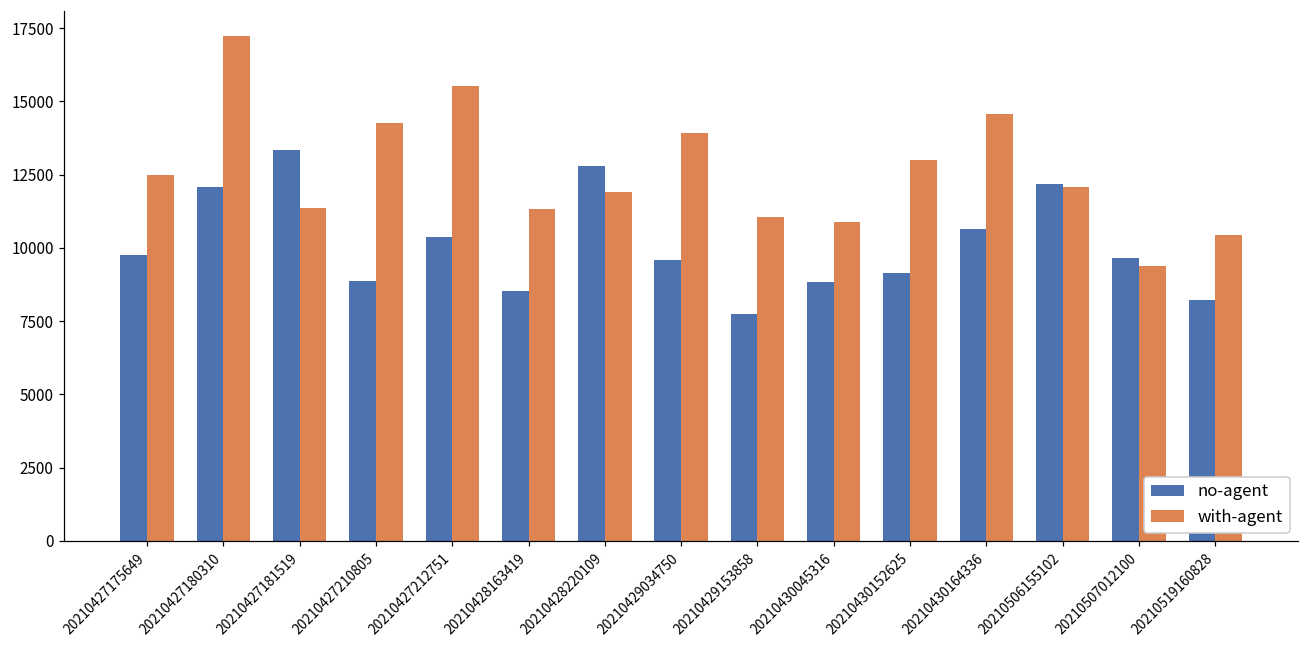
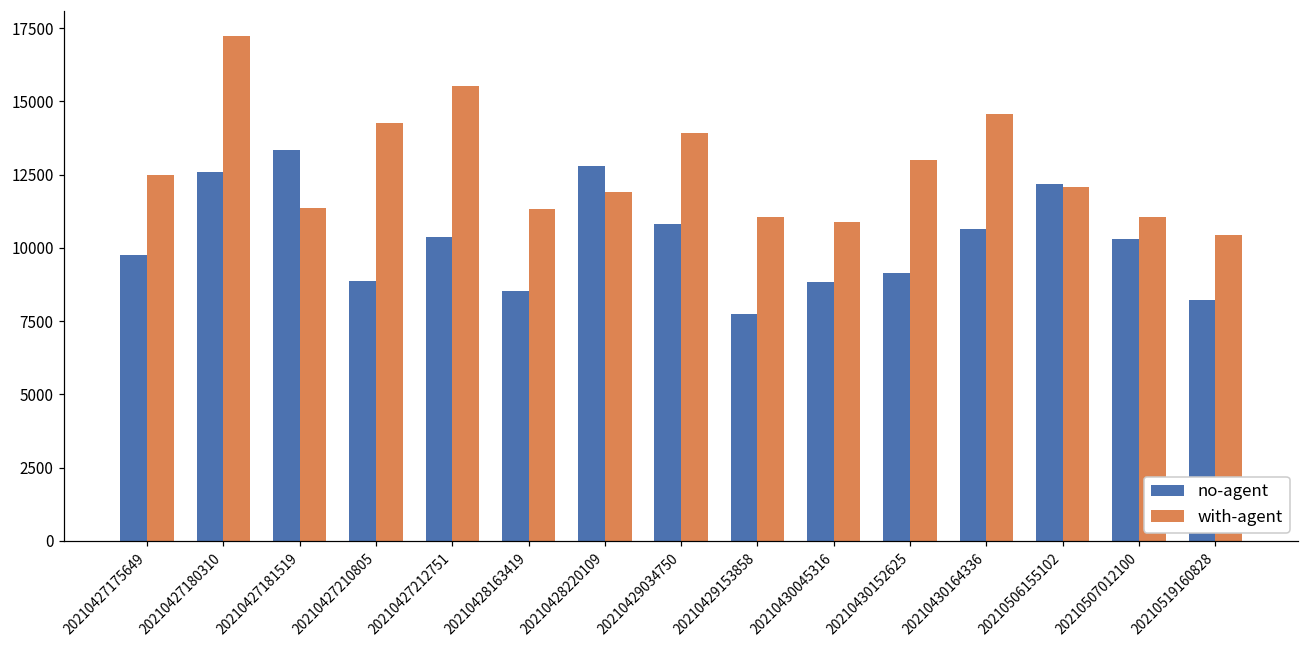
no-agent, 20210427180310: 12100 -> 12600
no-agent, 20210429034750: 9600 -> 10800
no-agent, 20210507012100: 9600 -> 10300
with-agent, 20210507012100: 9400 -> 11100
